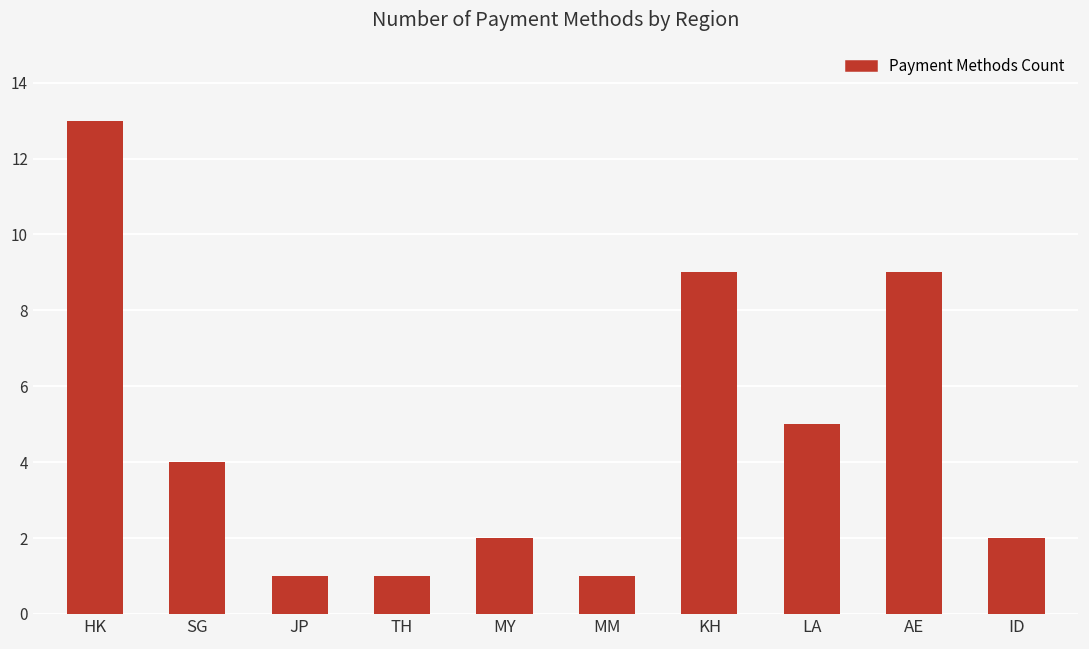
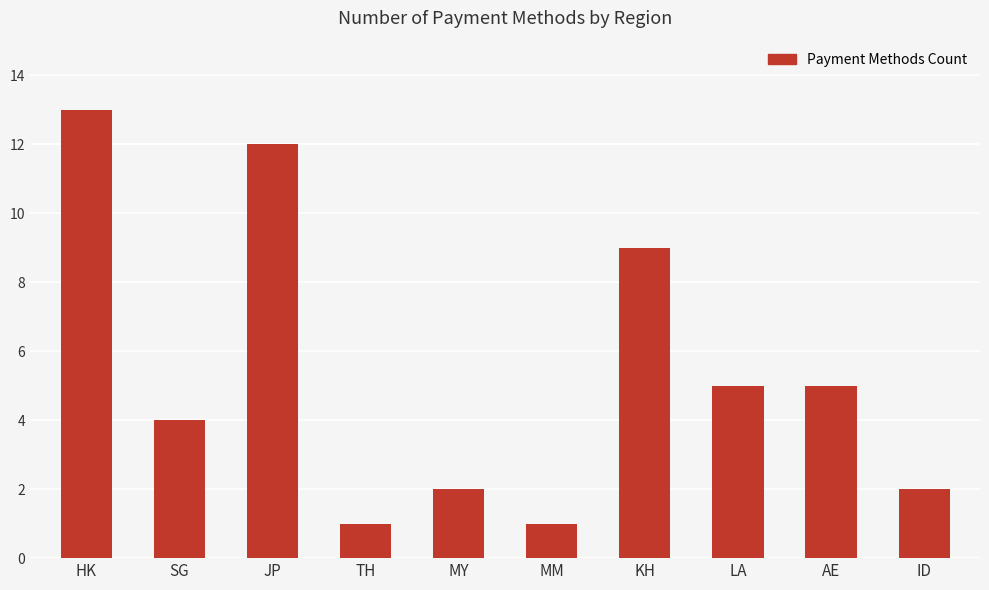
JP: 1 -> 12
AE: 9 -> 5
